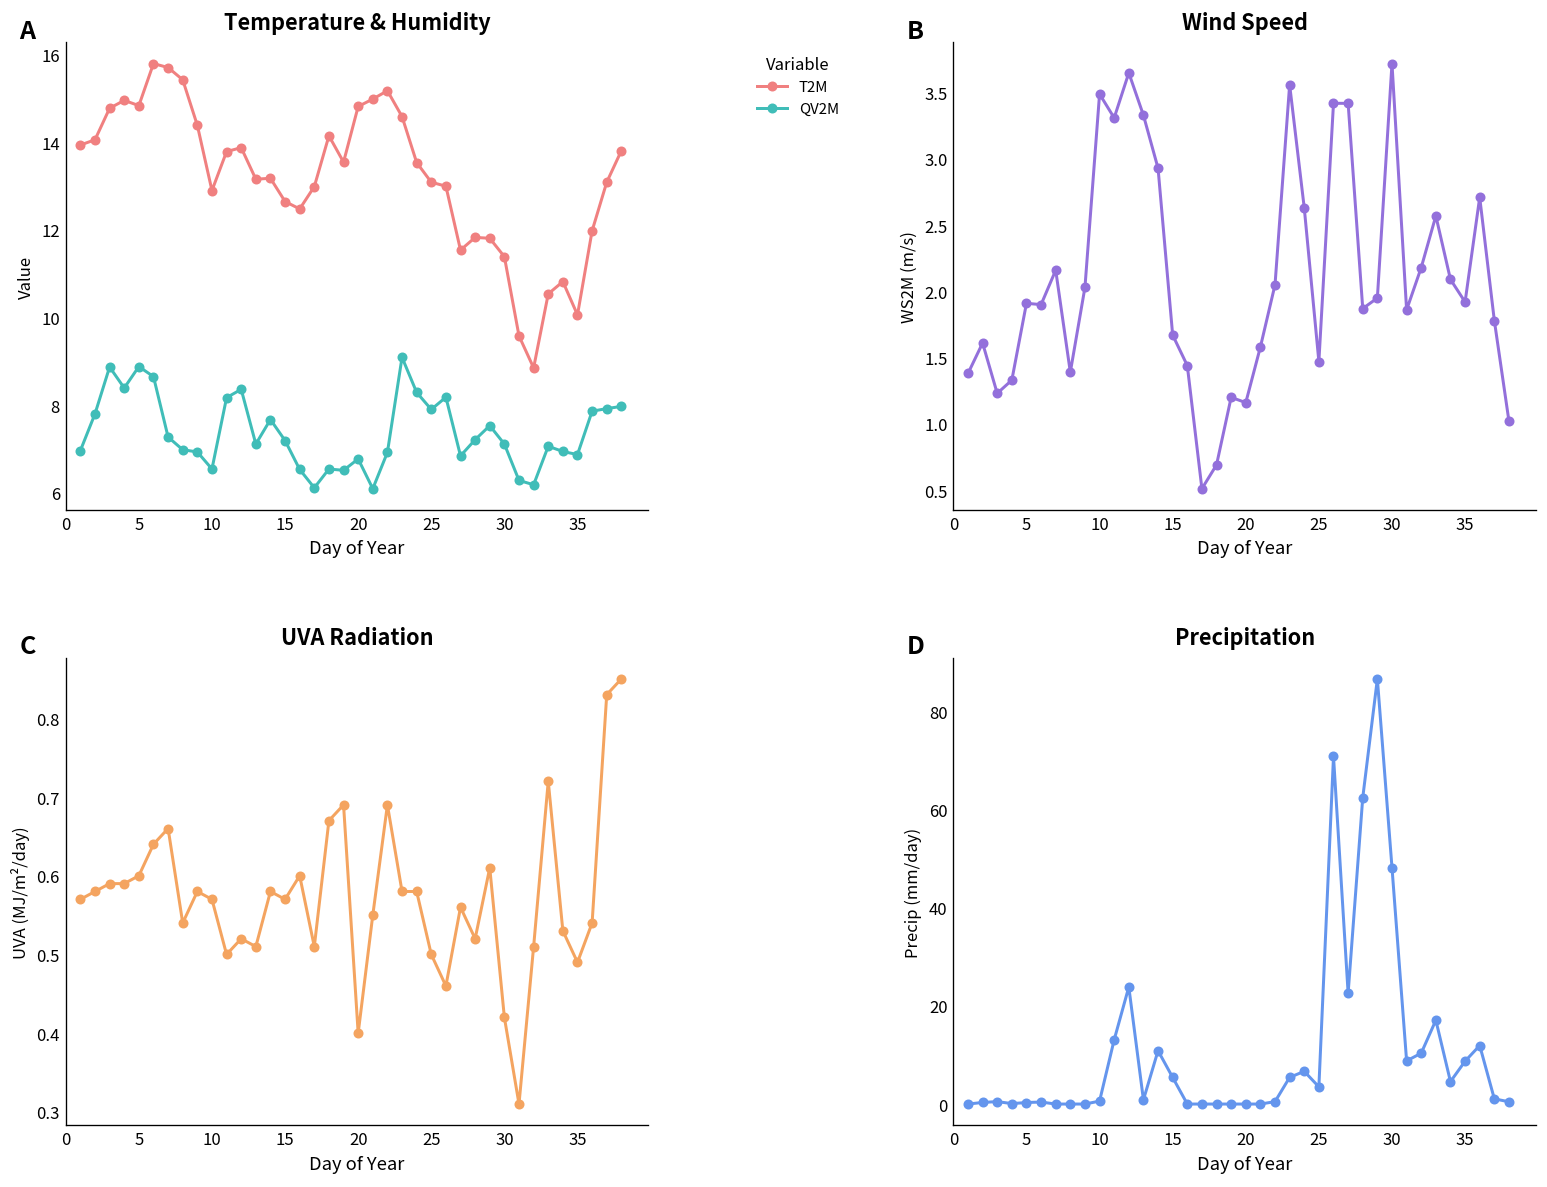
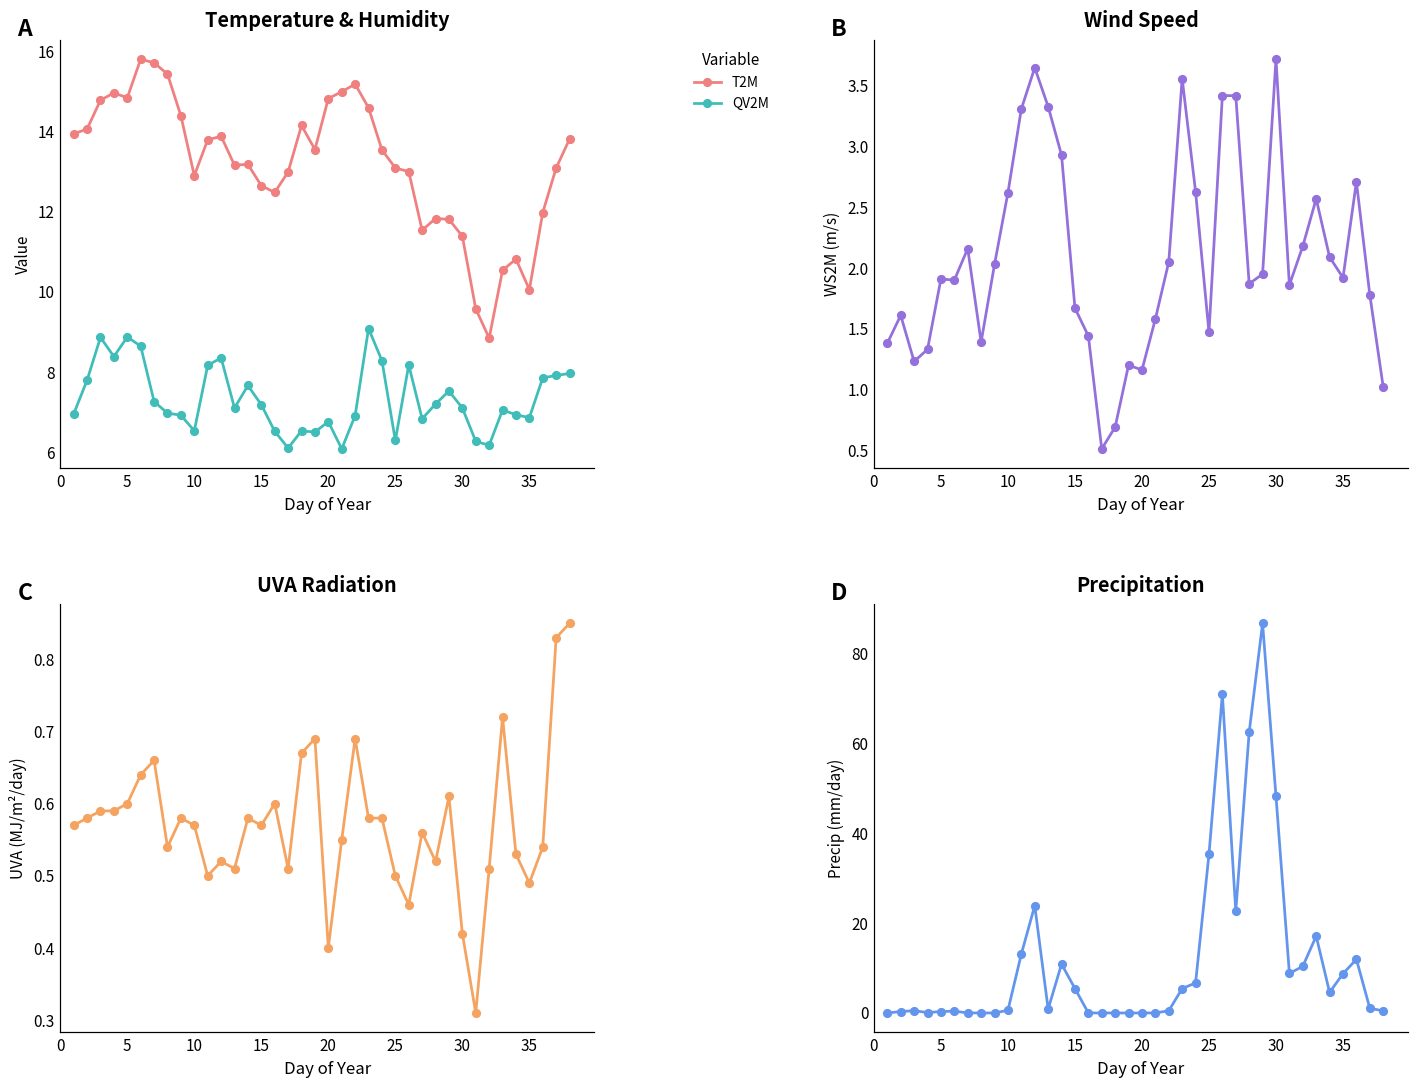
Temperature & Humidity, QV2M, 25: 7.9 -> 6.3
Wind Speed, 10: 3.49 -> 2.62
Precipitation, 25: 4 -> 35
